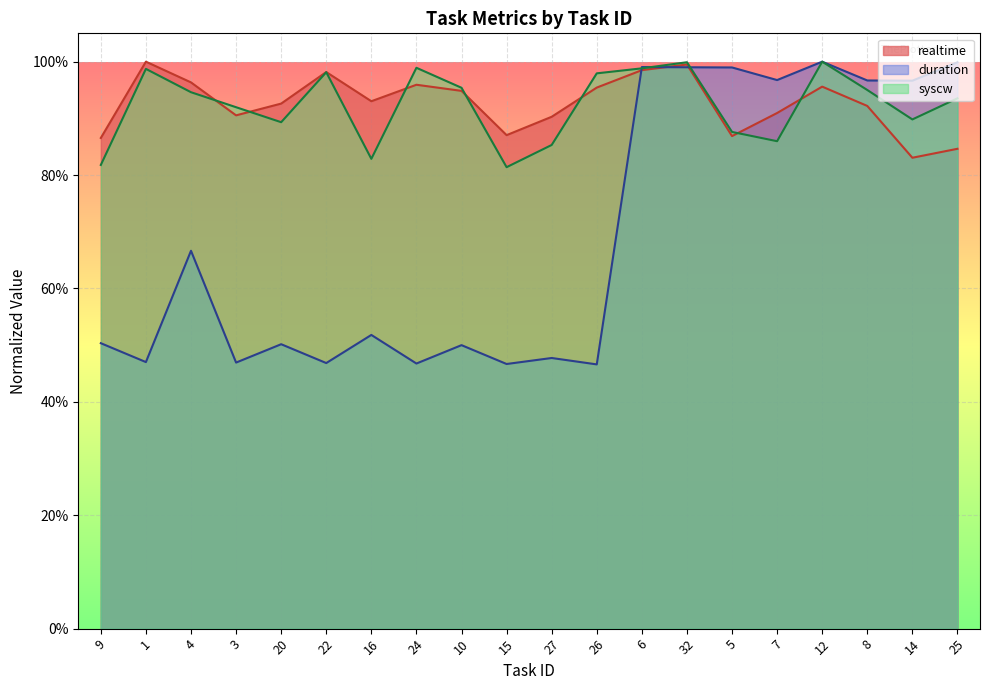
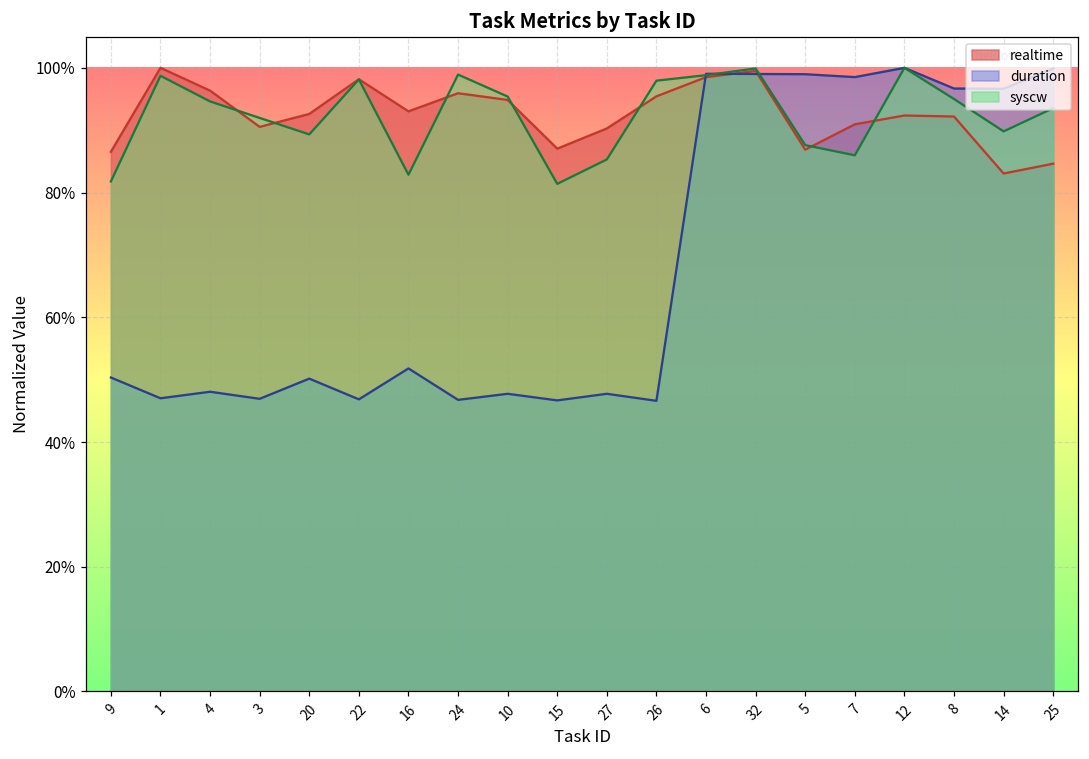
duration, 4: 67% -> 48%
duration, 10: 50% -> 48%
duration, 7: 97% -> 99%
realtime, 12: 96% -> 92%
